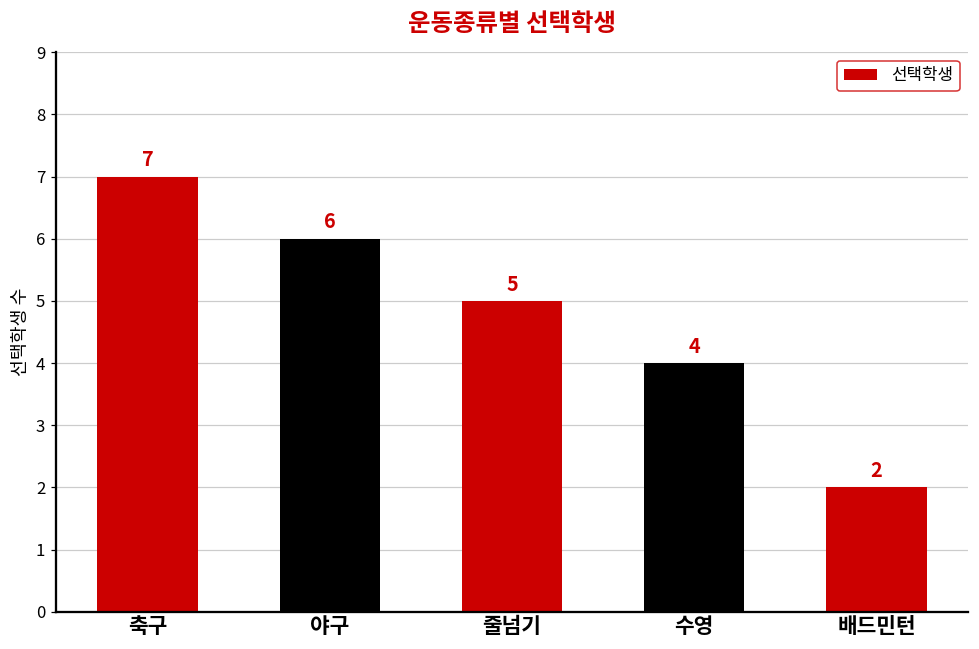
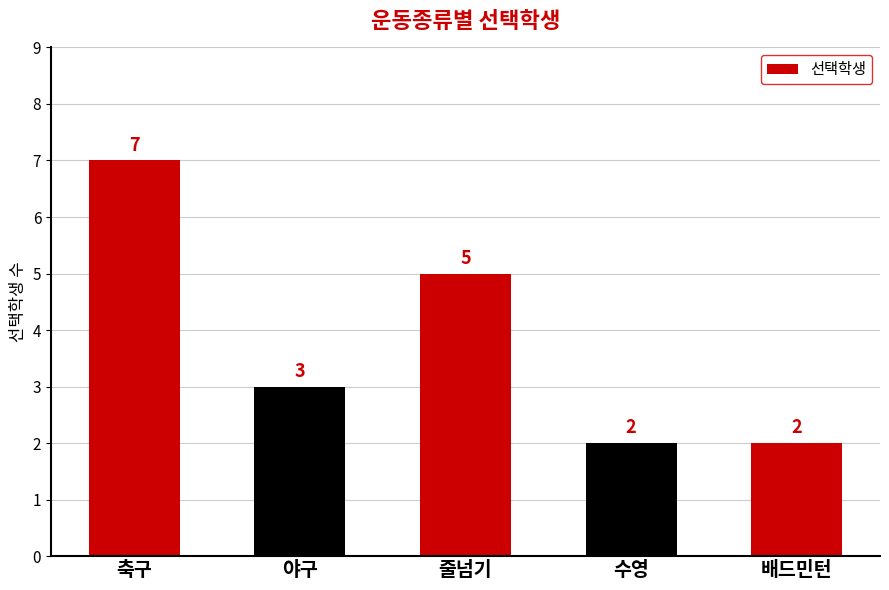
야구: 6 -> 3
수영: 4 -> 2
